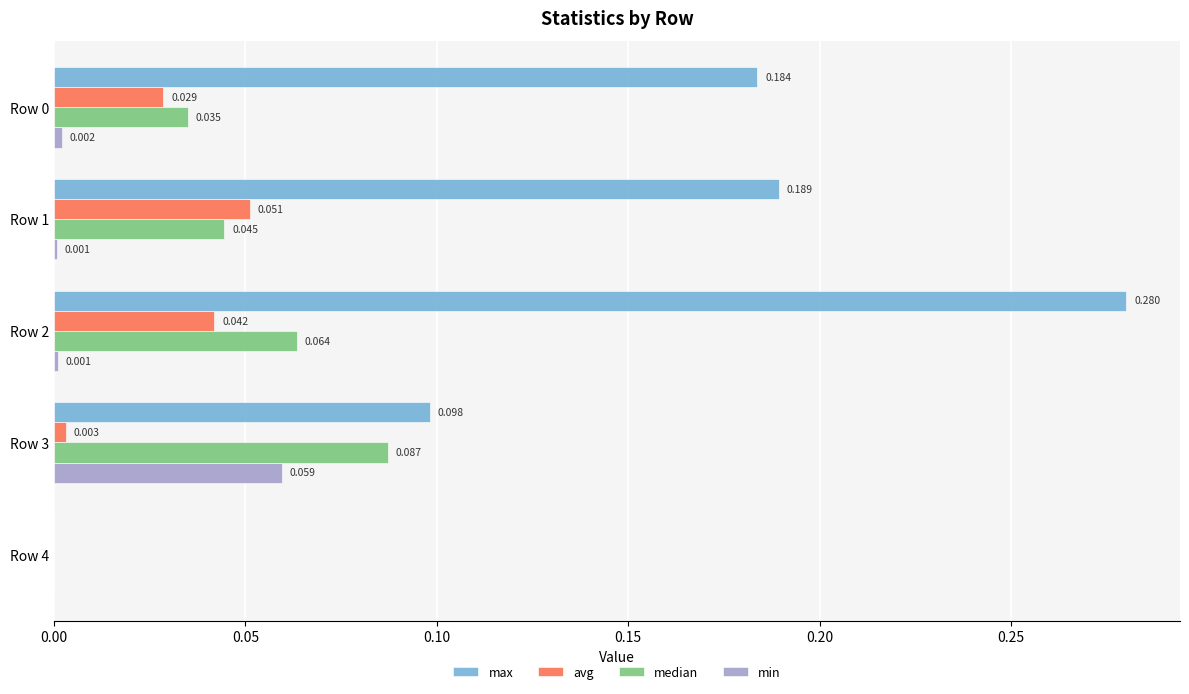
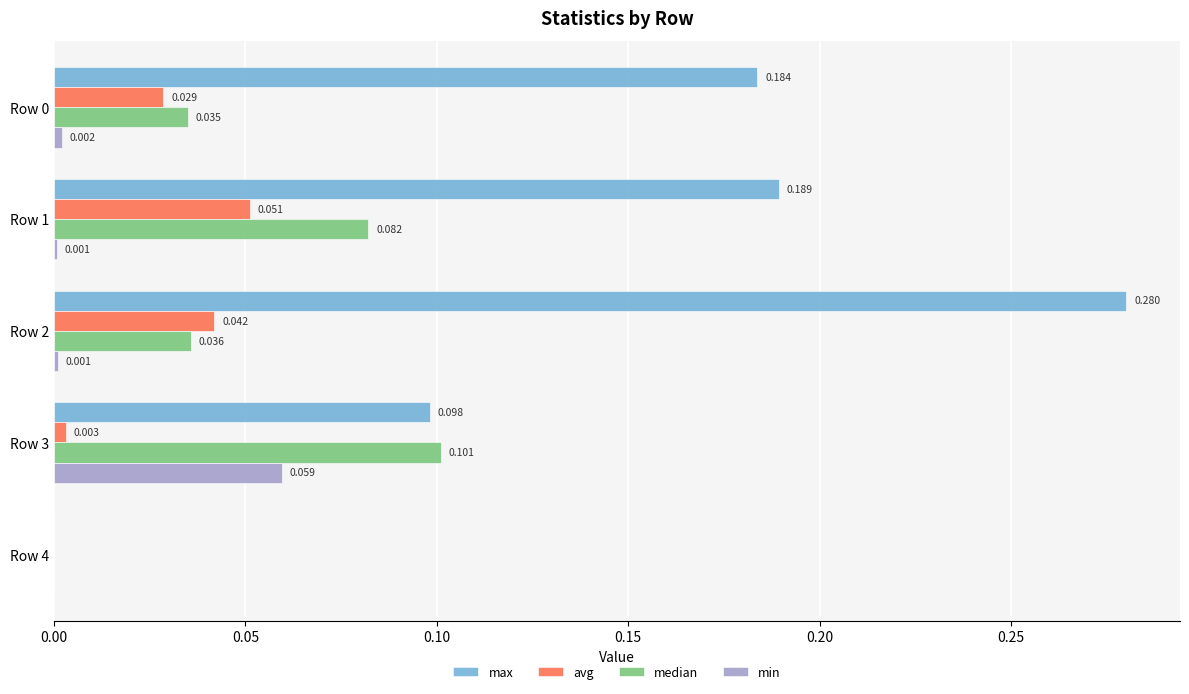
median, Row 1: 0.045 -> 0.082
median, Row 2: 0.064 -> 0.036
median, Row 3: 0.087 -> 0.101
